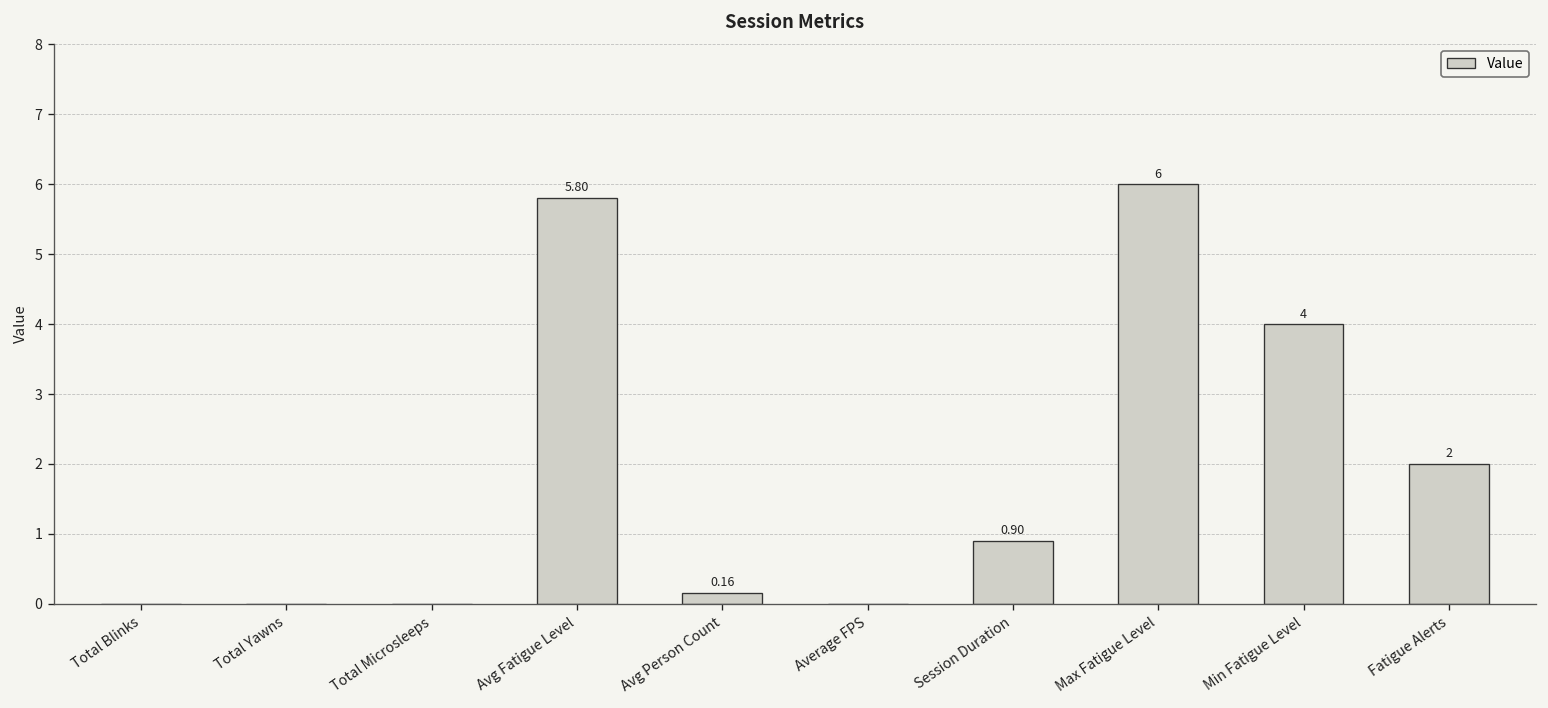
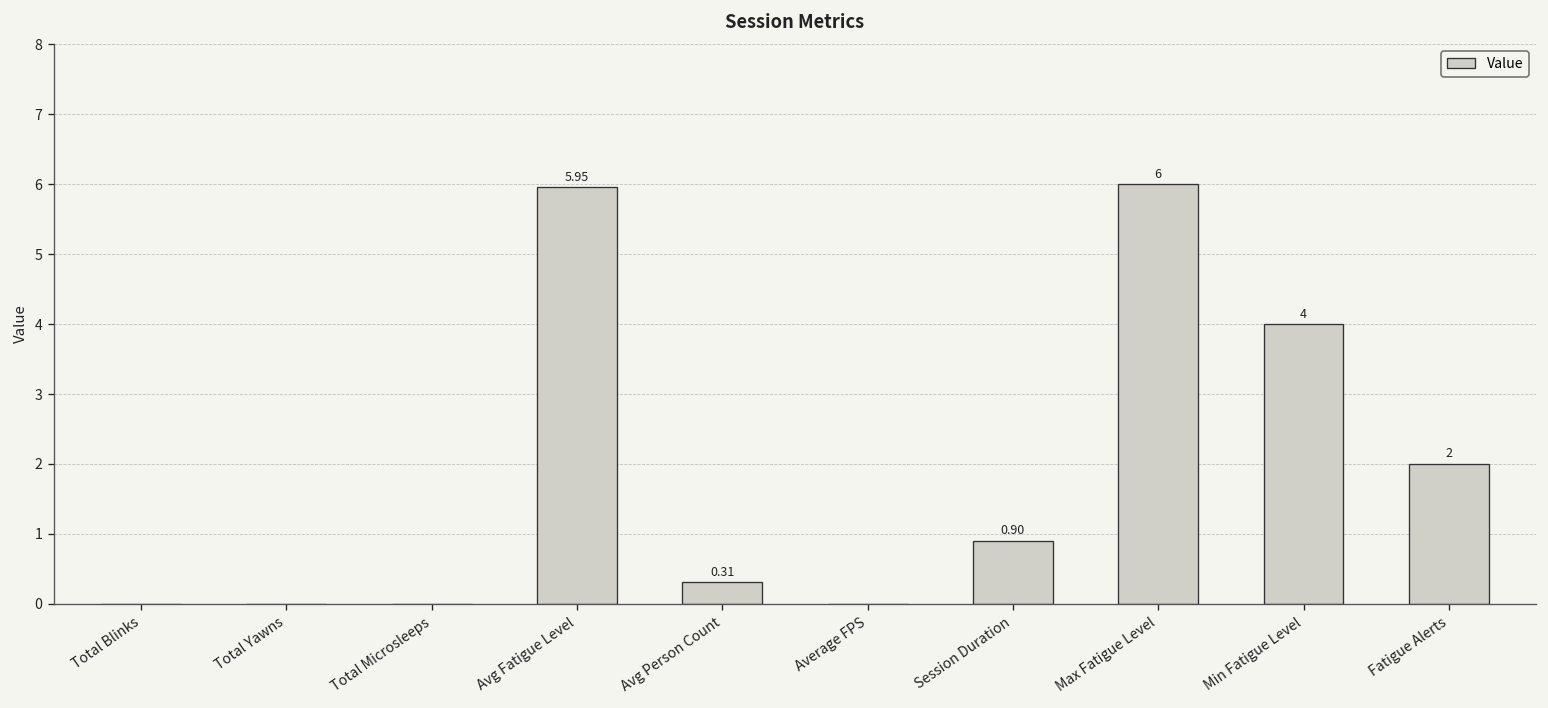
Avg Fatigue Level: 5.80 -> 5.95
Avg Person Count: 0.16 -> 0.31
